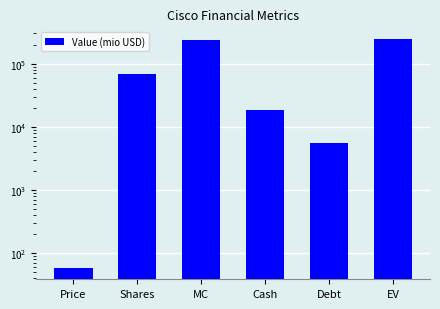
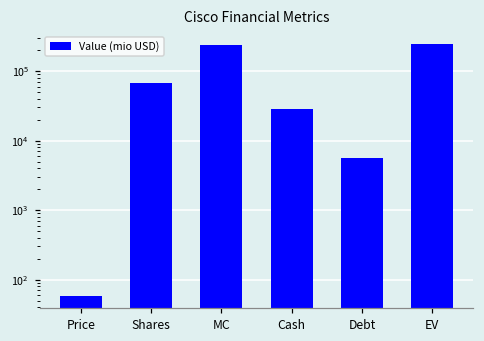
Cash: 19000 -> 30000
